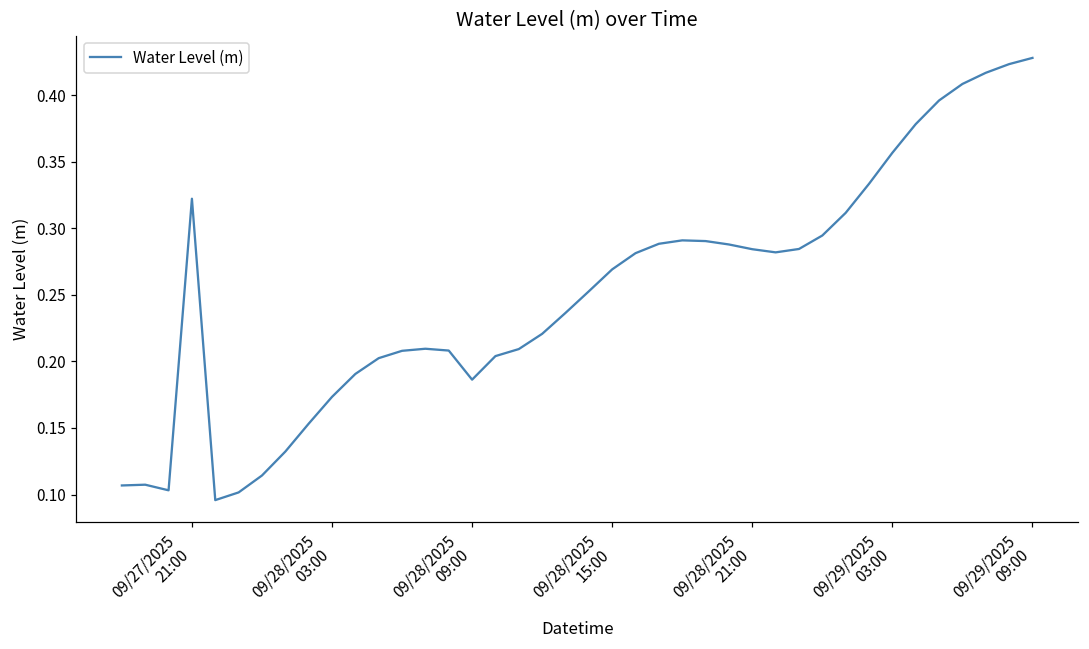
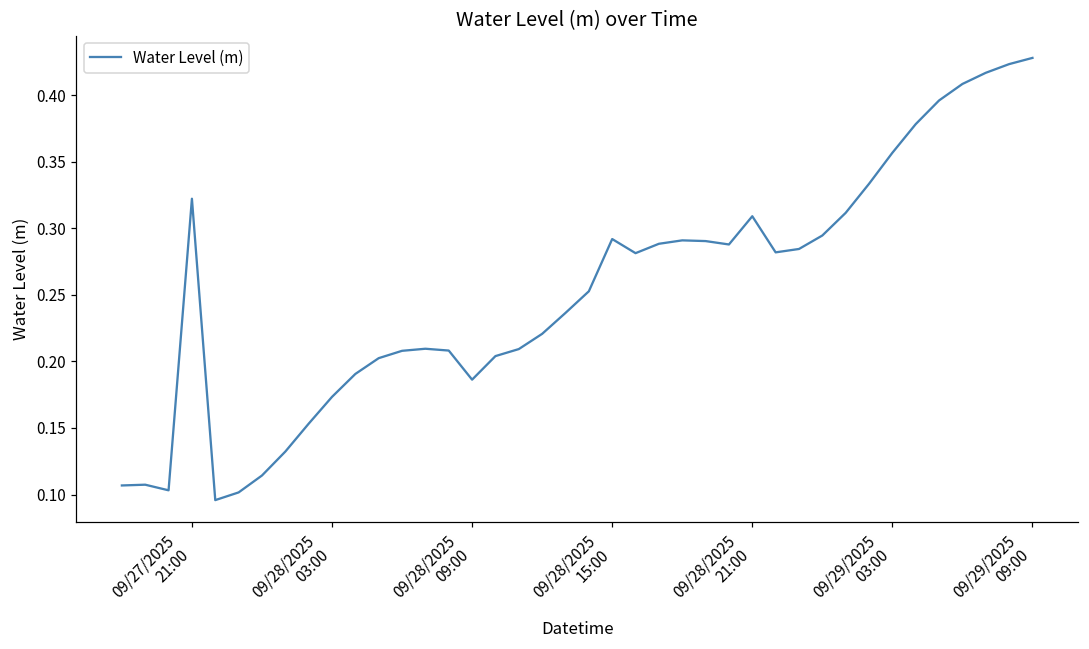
09/28/2025 15:00: 0.269 -> 0.292
09/28/2025 21:00: 0.284 -> 0.309
